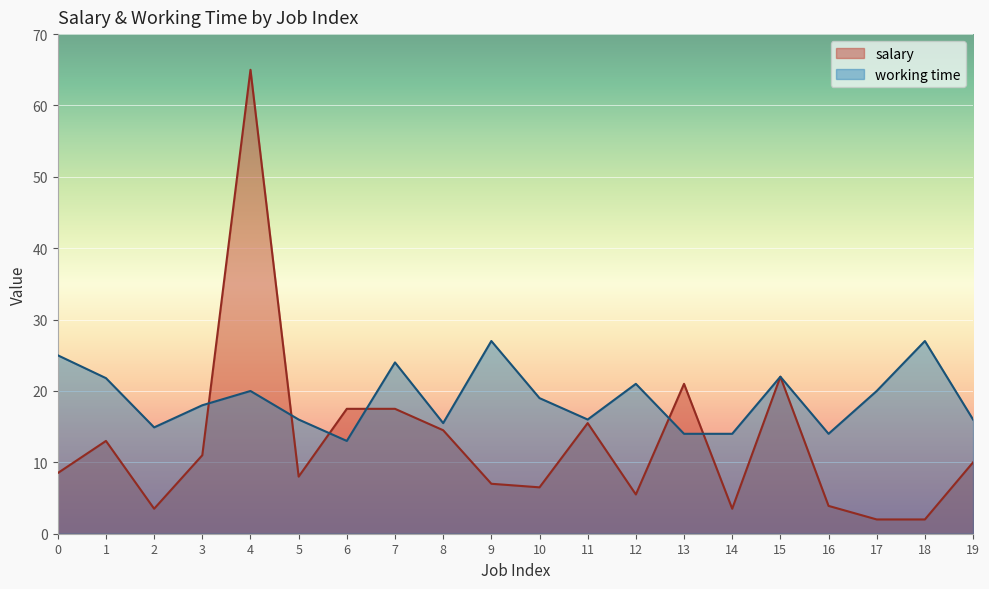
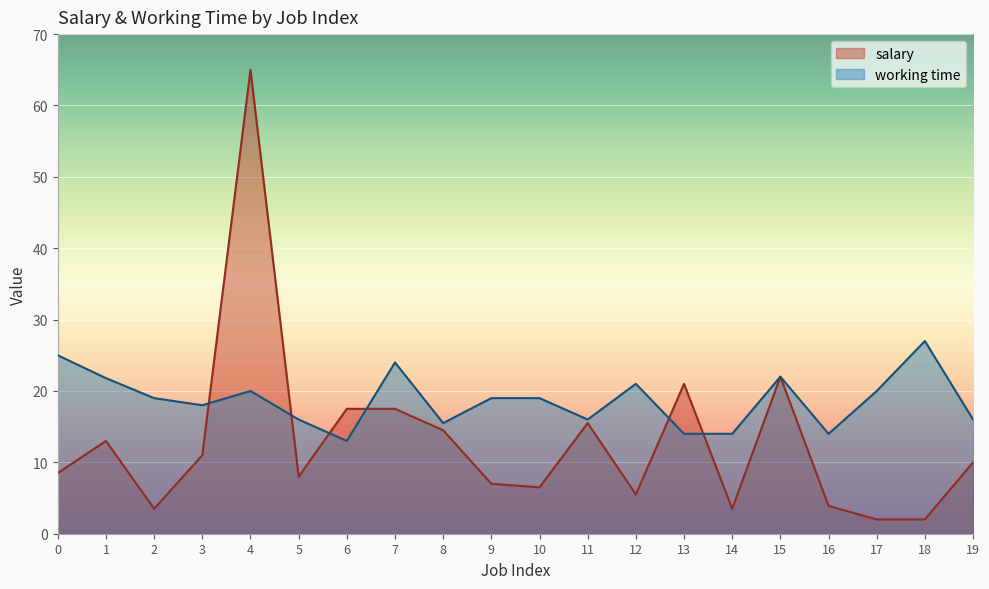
working time, 2: 15 -> 19
working time, 9: 27 -> 19
